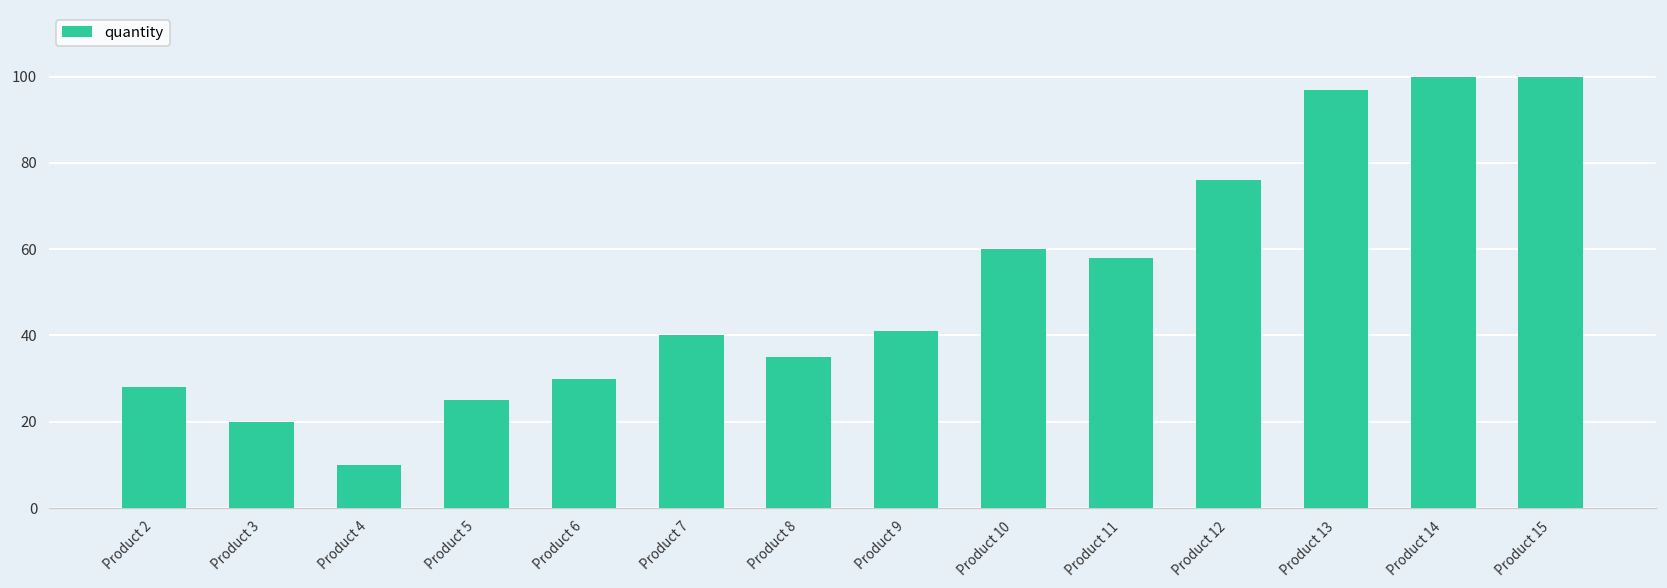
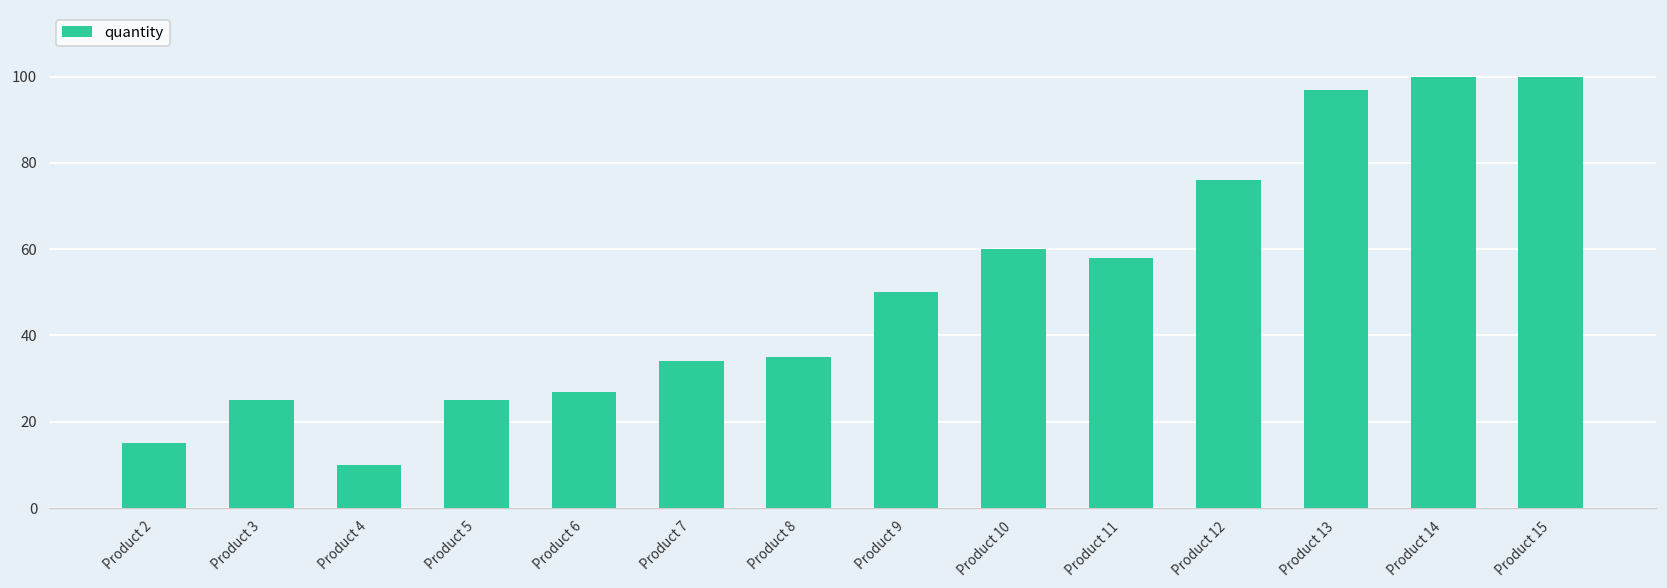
Product 2: 28 -> 15
Product 3: 20 -> 25
Product 6: 30 -> 27
Product 7: 40 -> 34
Product 9: 41 -> 50
